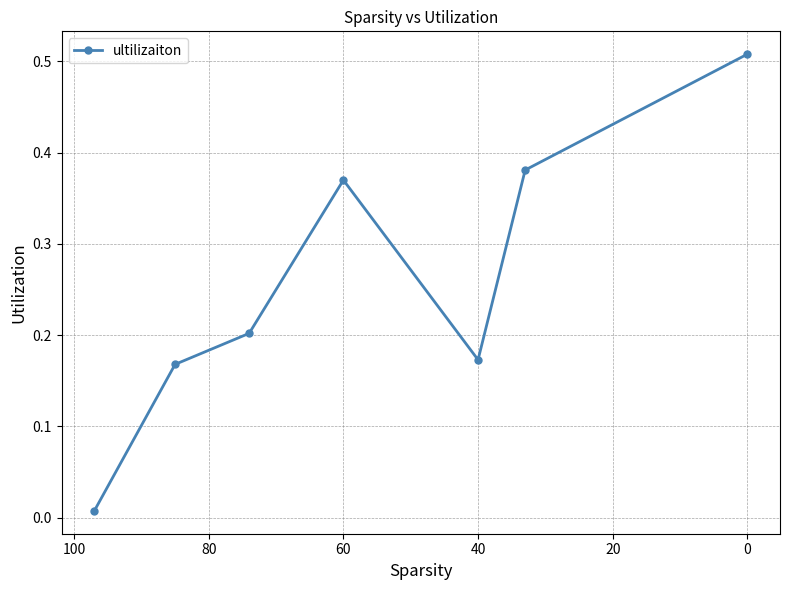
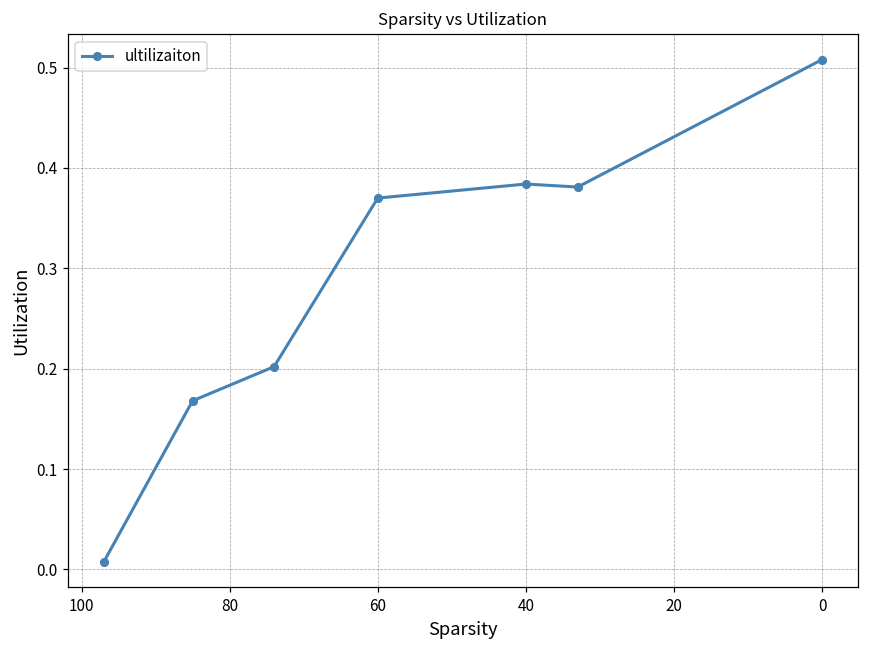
40: 0.17 -> 0.38
